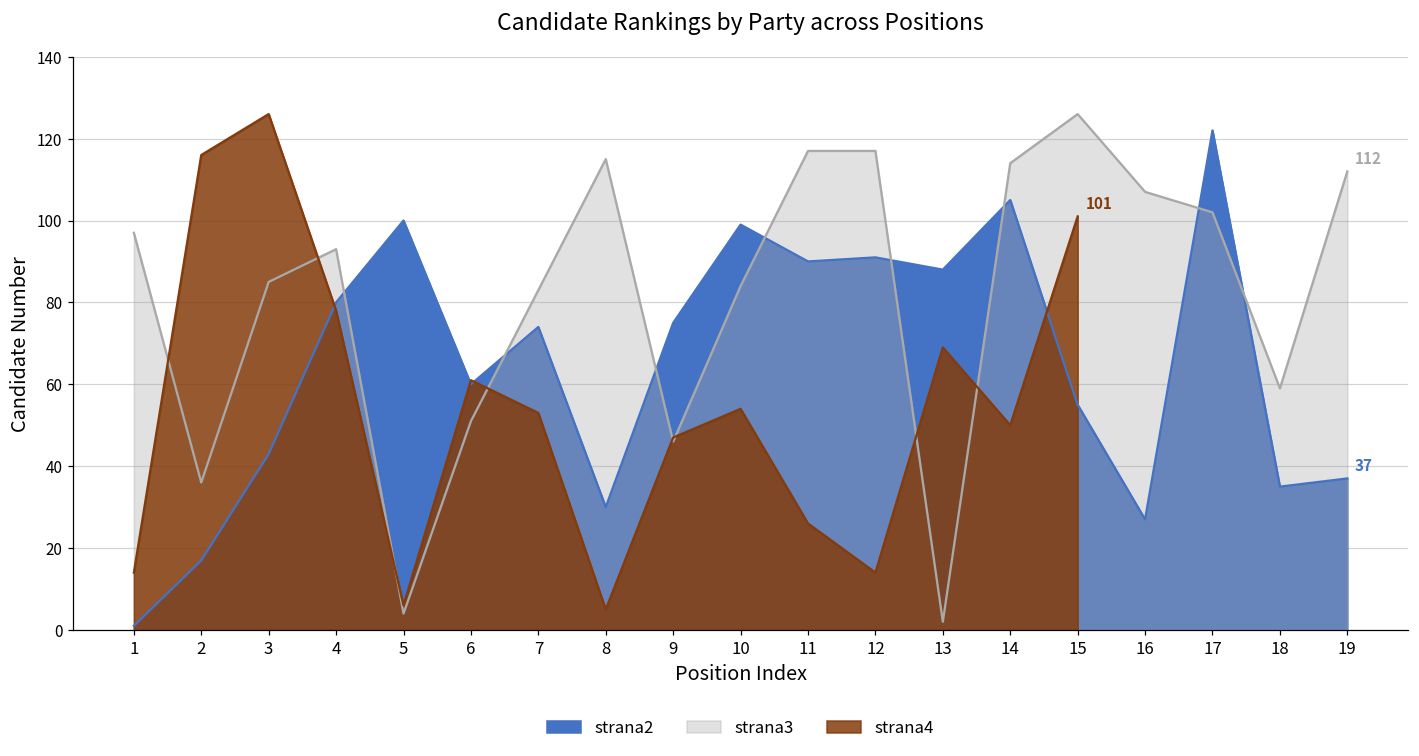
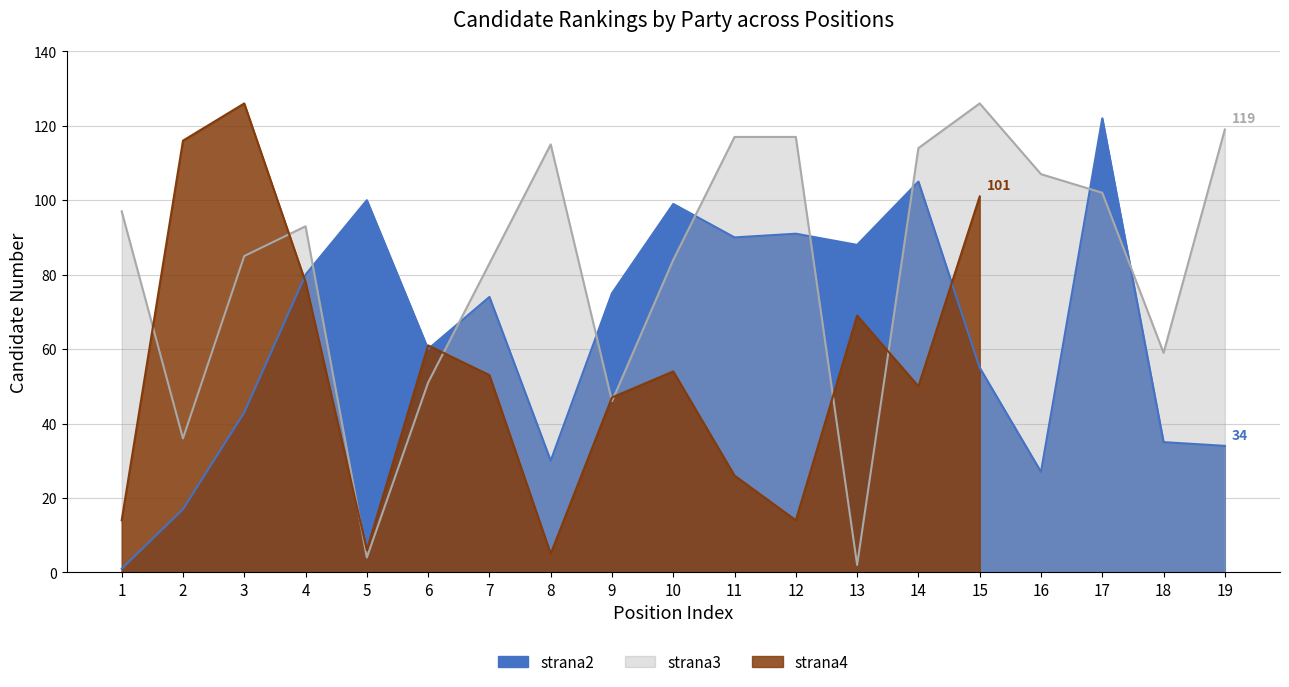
strana2, 19: 37 -> 34
strana3, 19: 112 -> 119
